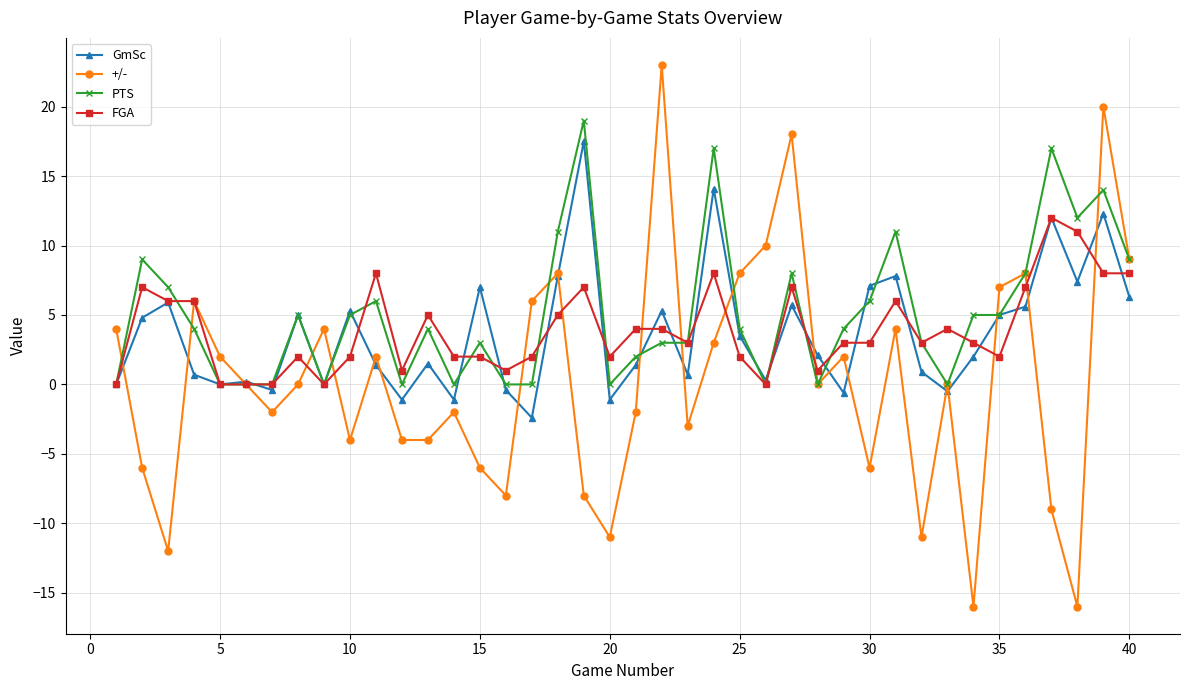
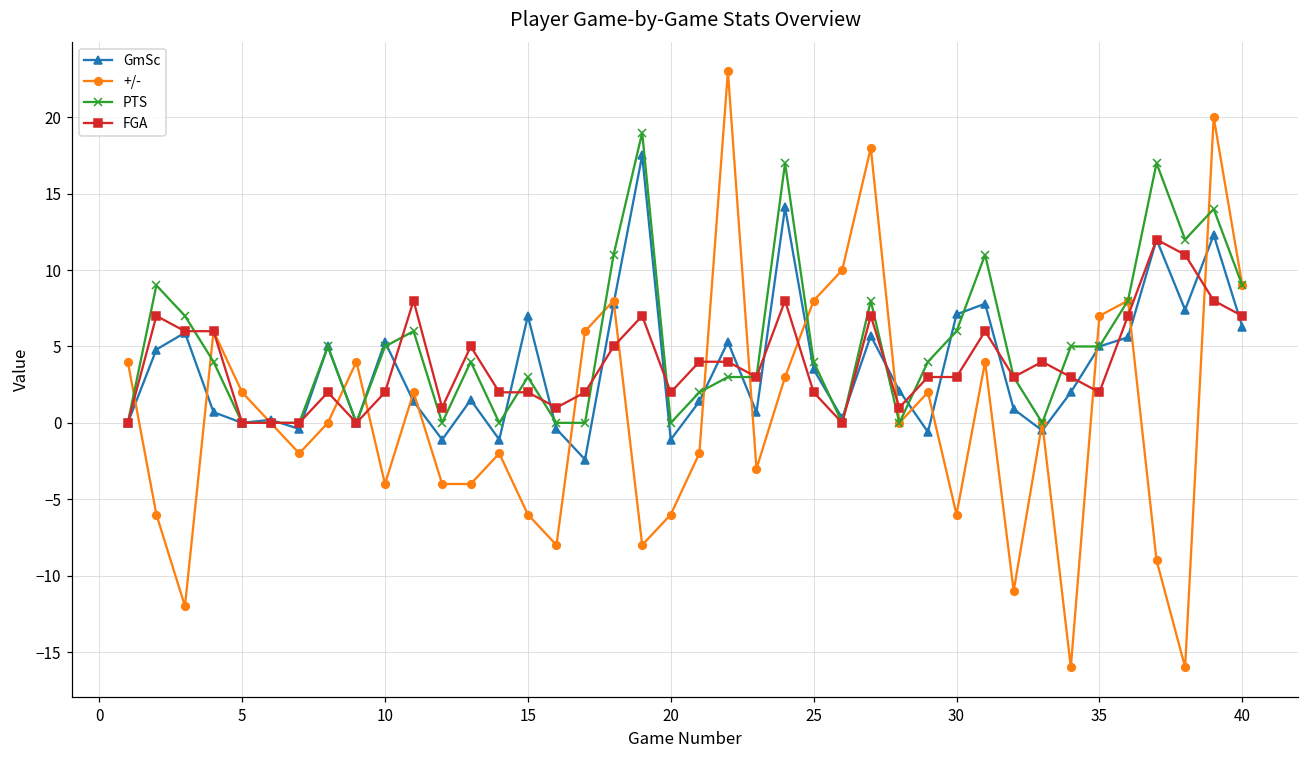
+/-, 20: -11 -> -6
FGA, 40: 8 -> 7
